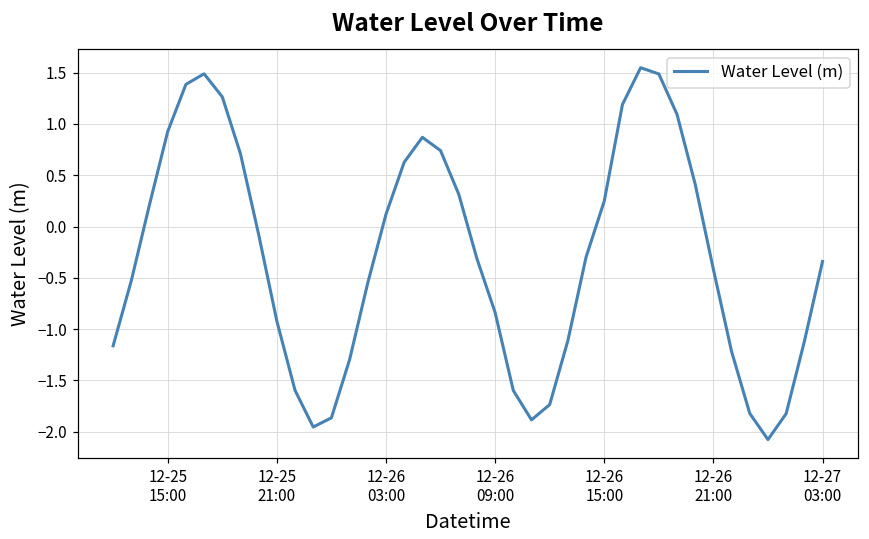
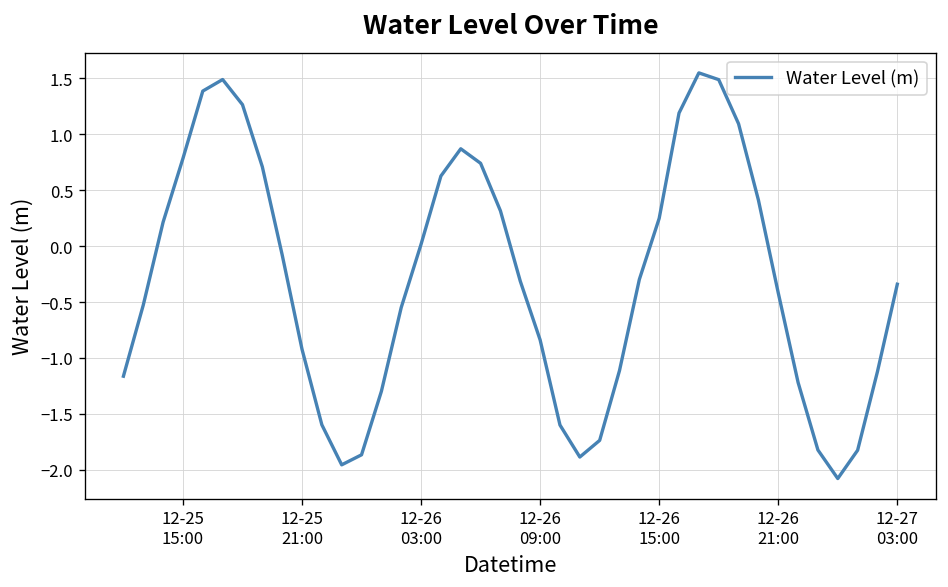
12-25 15:00: 0.9 -> 0.8
12-26 03:00: 0.1 -> 0.0
